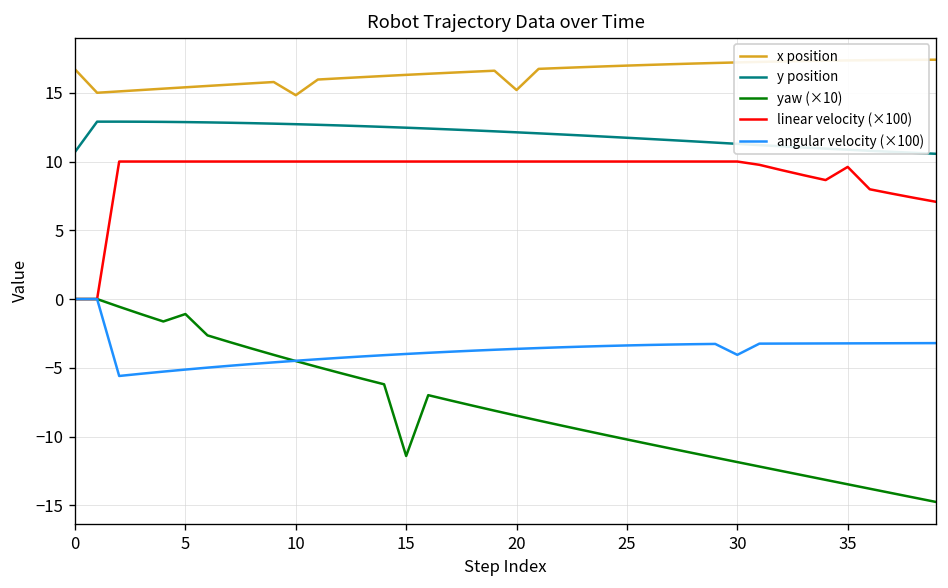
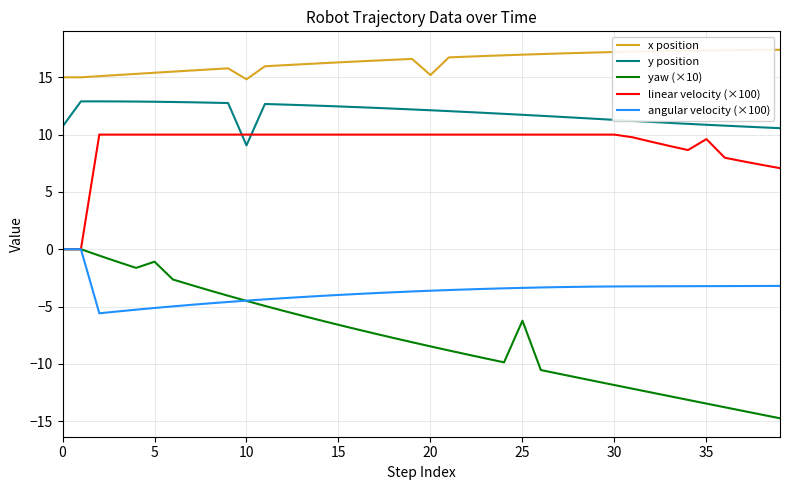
x position, 0: 16.7 -> 15.0
y position, 10: 12.7 -> 9.1
yaw (×10), 15: -11.4 -> -6.6
yaw (×10), 25: -10.2 -> -6.2
angular velocity (×100), 30: -4.1 -> -3.2
